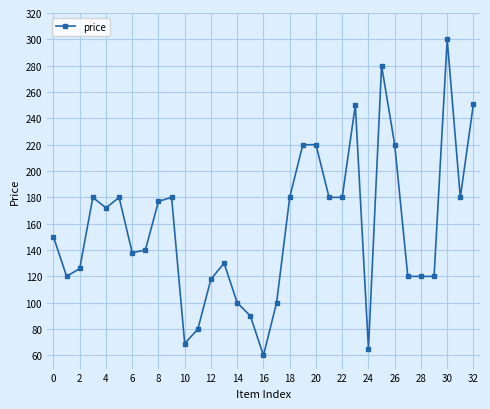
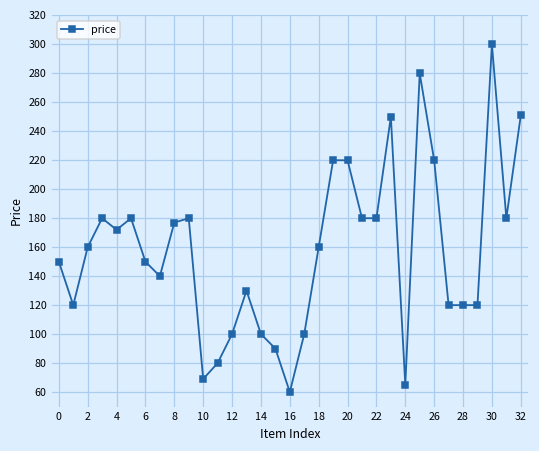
2: 126 -> 160
6: 138 -> 150
12: 118 -> 100
18: 180 -> 160
